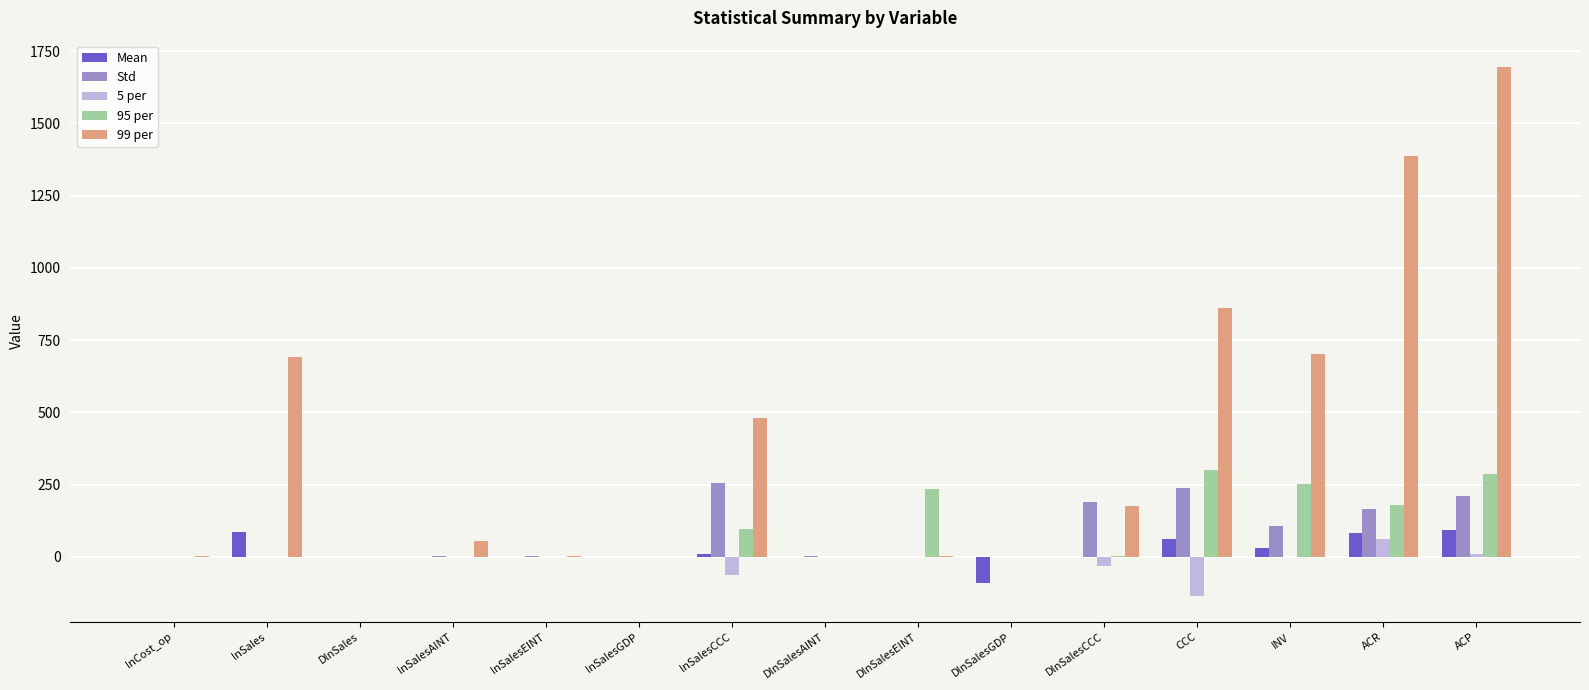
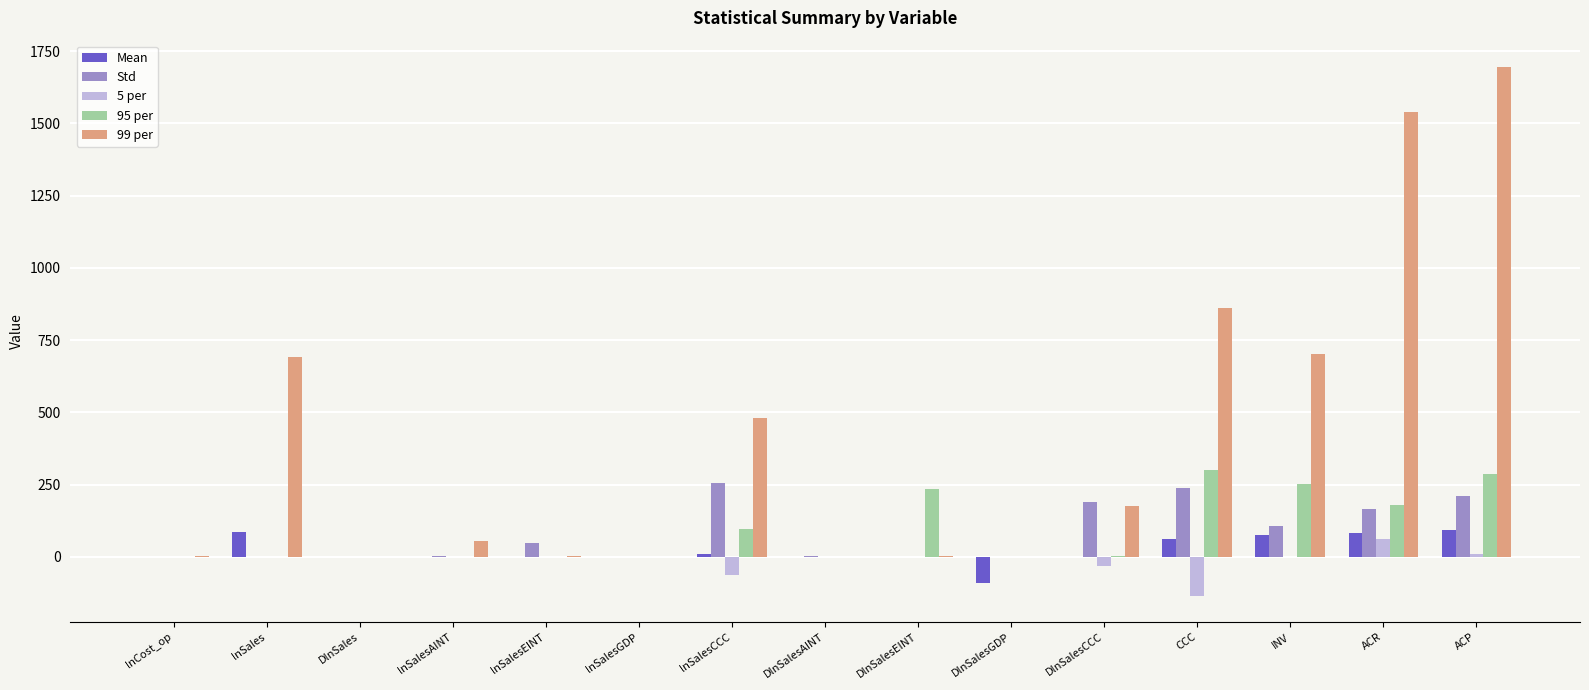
Std, lnSalesEINT: 0 -> 50
Mean, INV: 30 -> 70
99 per, ACR: 1390 -> 1540
